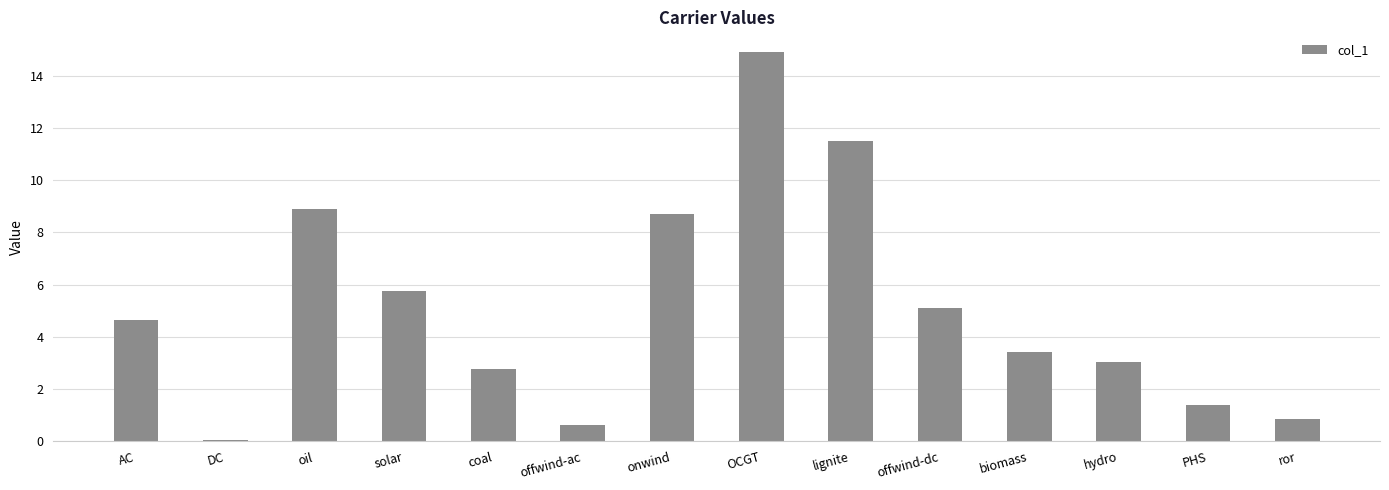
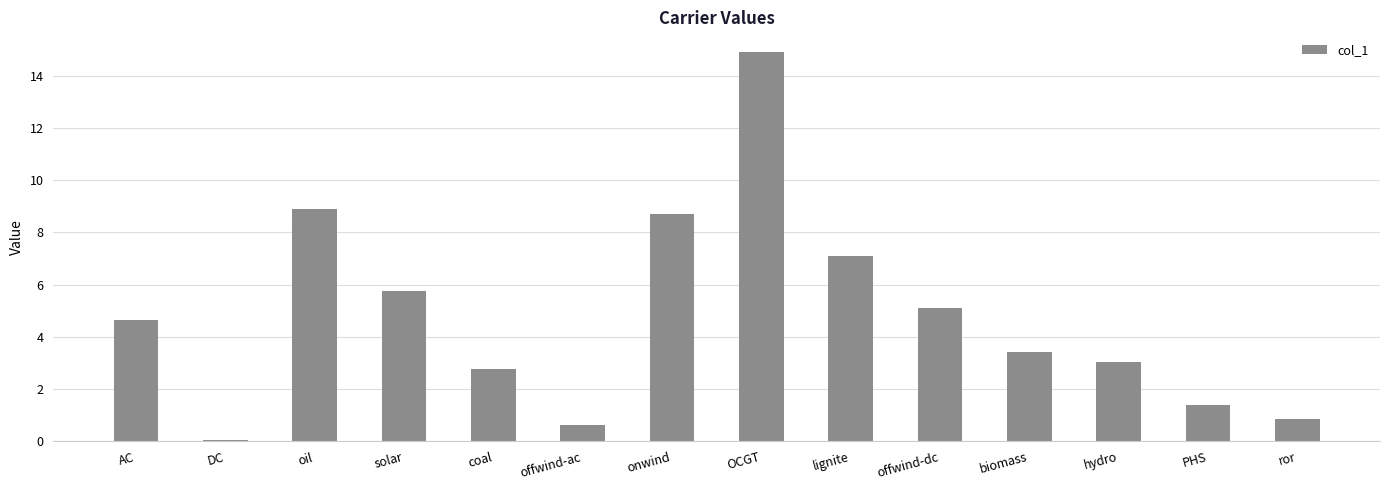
lignite: 11.5 -> 7.1
